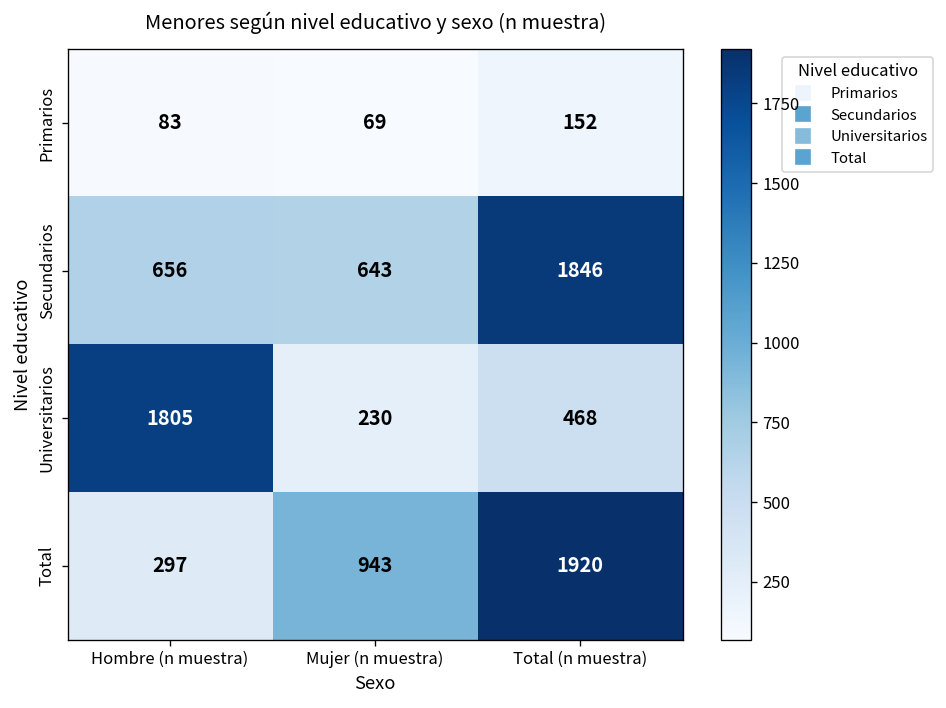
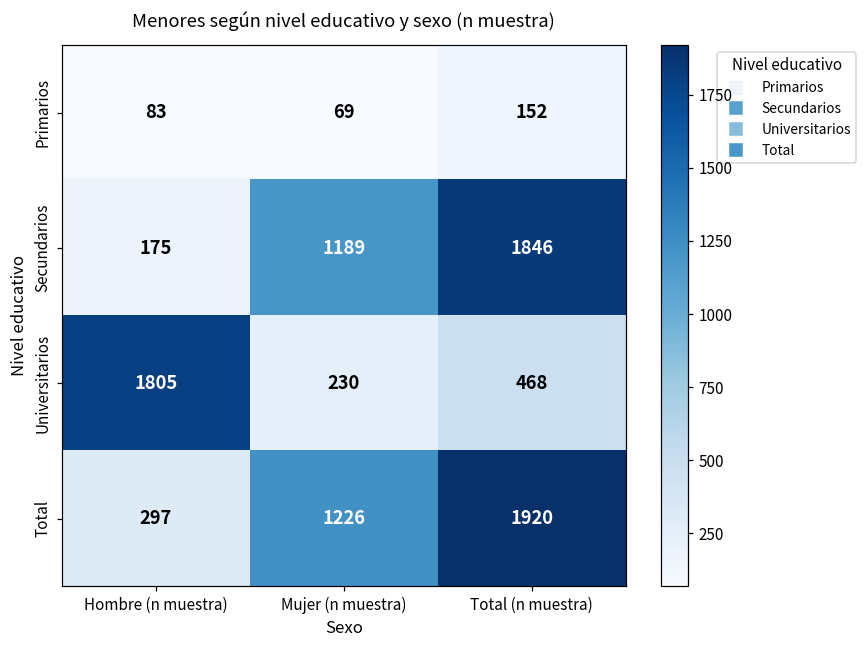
Secundarios, Hombre (n muestra): 656 -> 175
Secundarios, Mujer (n muestra): 643 -> 1189
Total, Mujer (n muestra): 943 -> 1226
